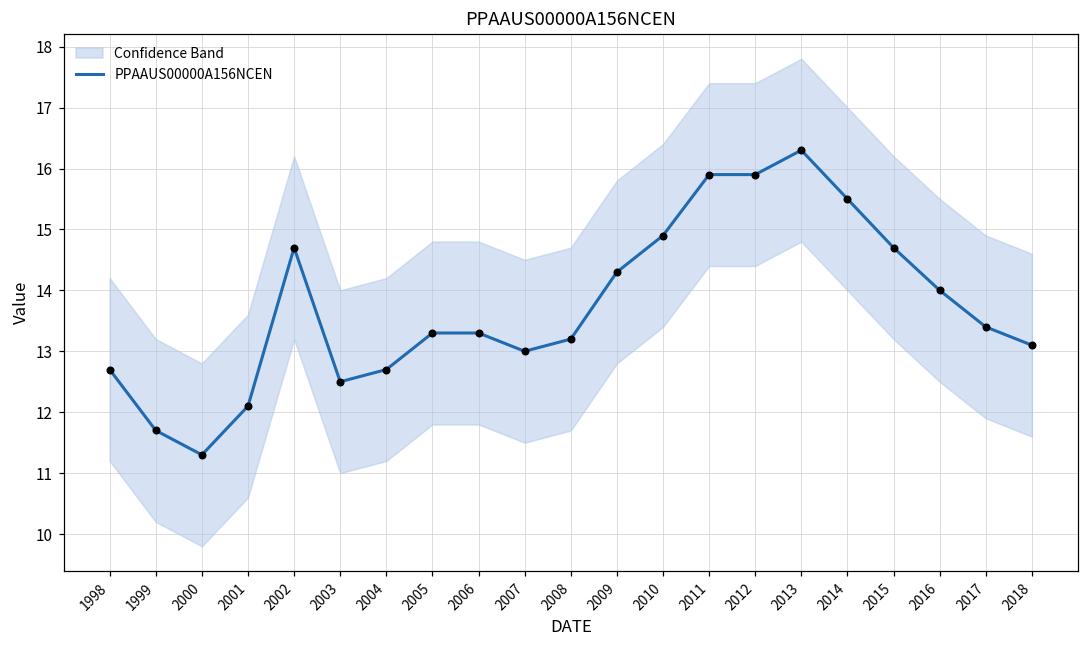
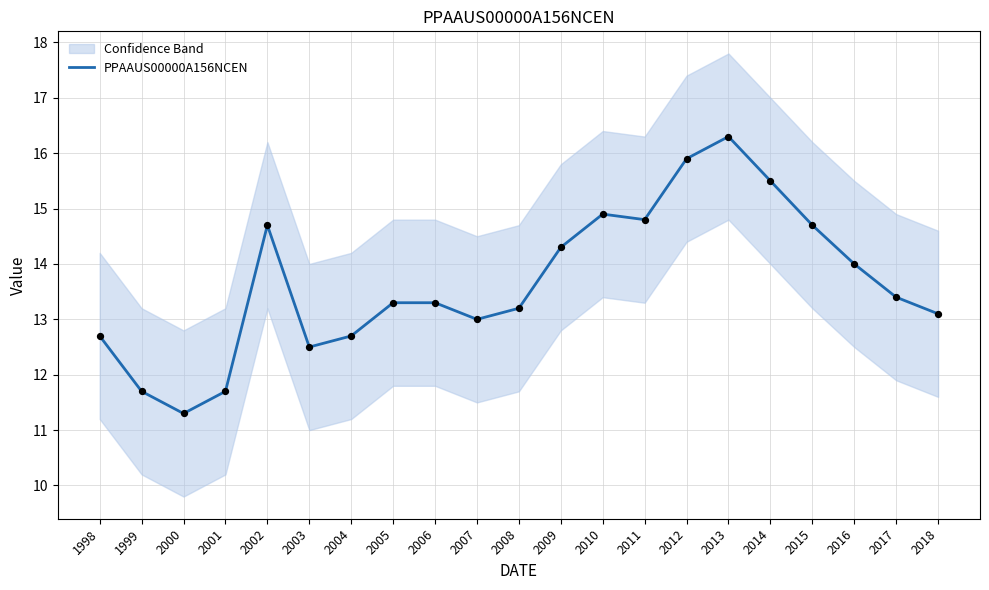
PPAAUS00000A156NCEN, 2001: 12.1 -> 11.7
PPAAUS00000A156NCEN, 2011: 15.9 -> 14.8
